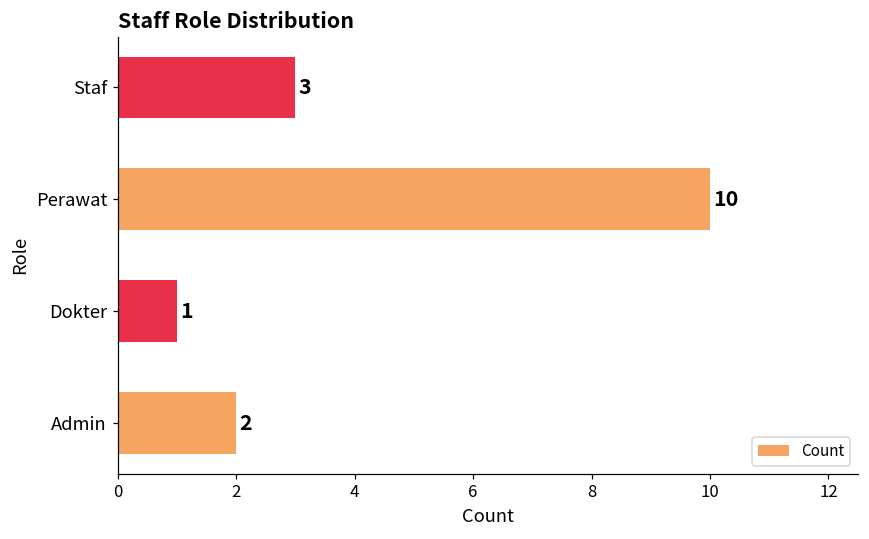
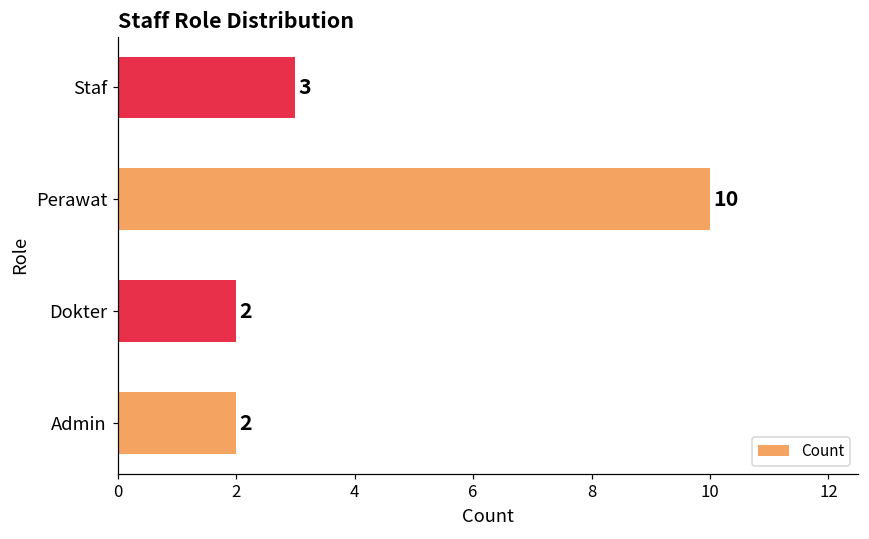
Dokter: 1 -> 2
